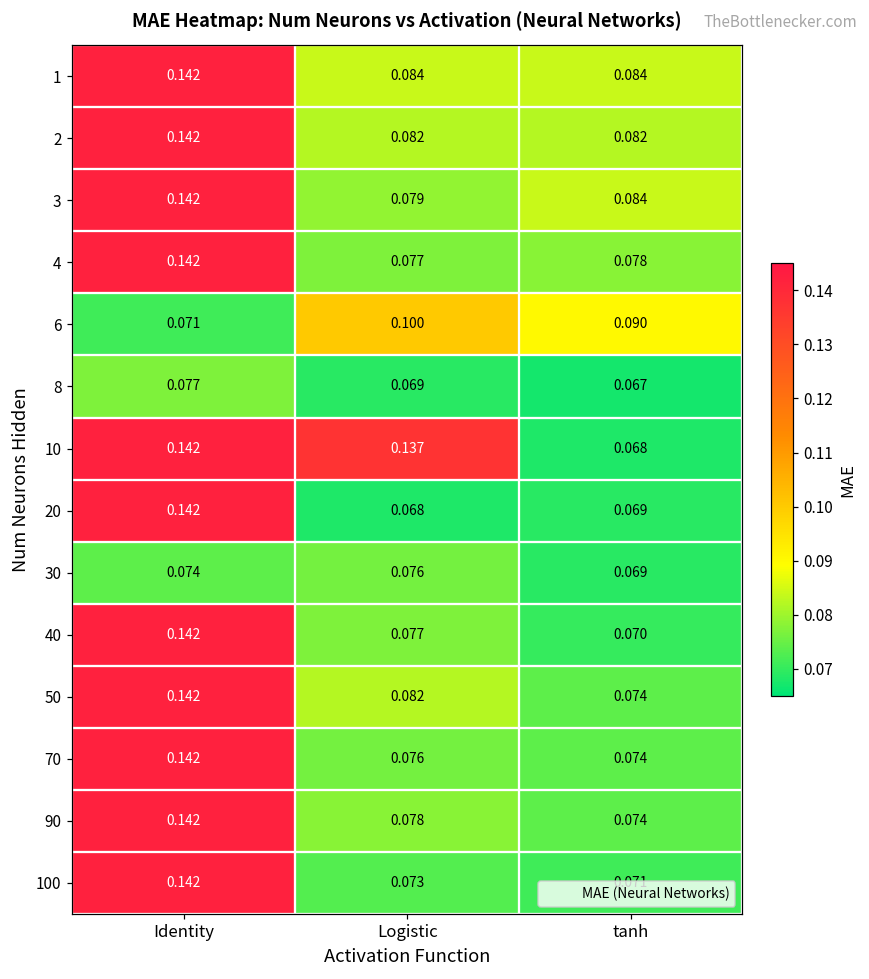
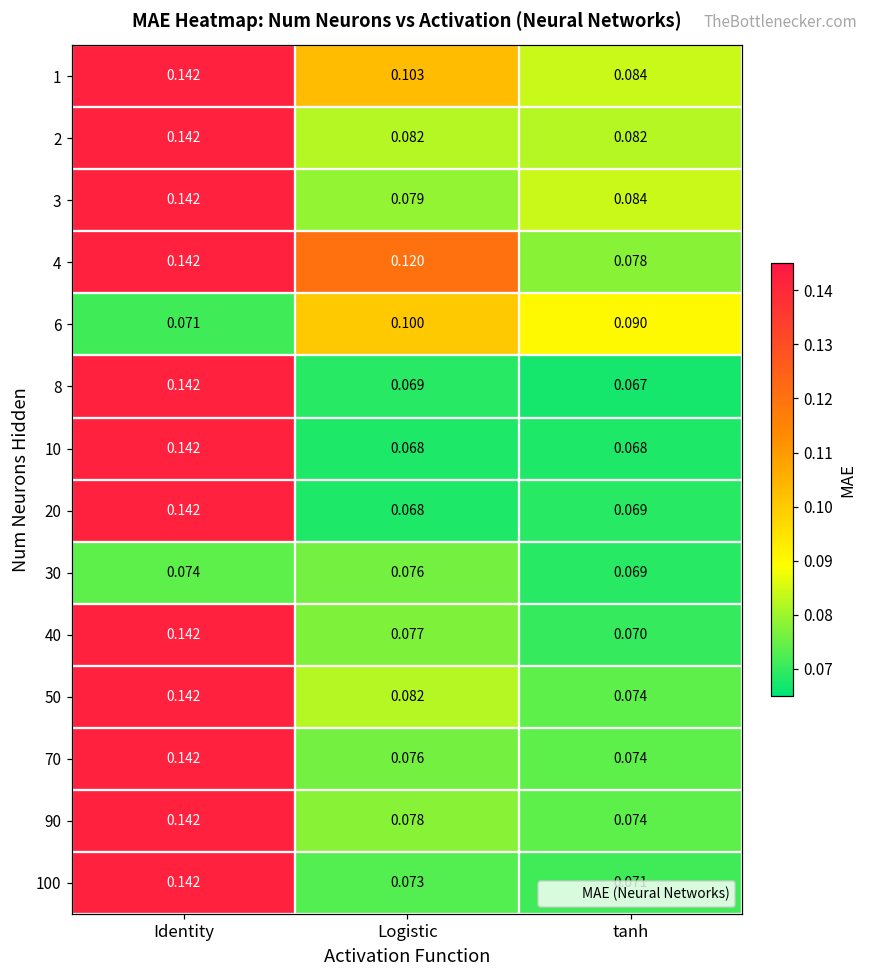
1, Logistic: 0.084 -> 0.103
4, Logistic: 0.077 -> 0.120
8, Identity: 0.077 -> 0.142
10, Logistic: 0.137 -> 0.068
